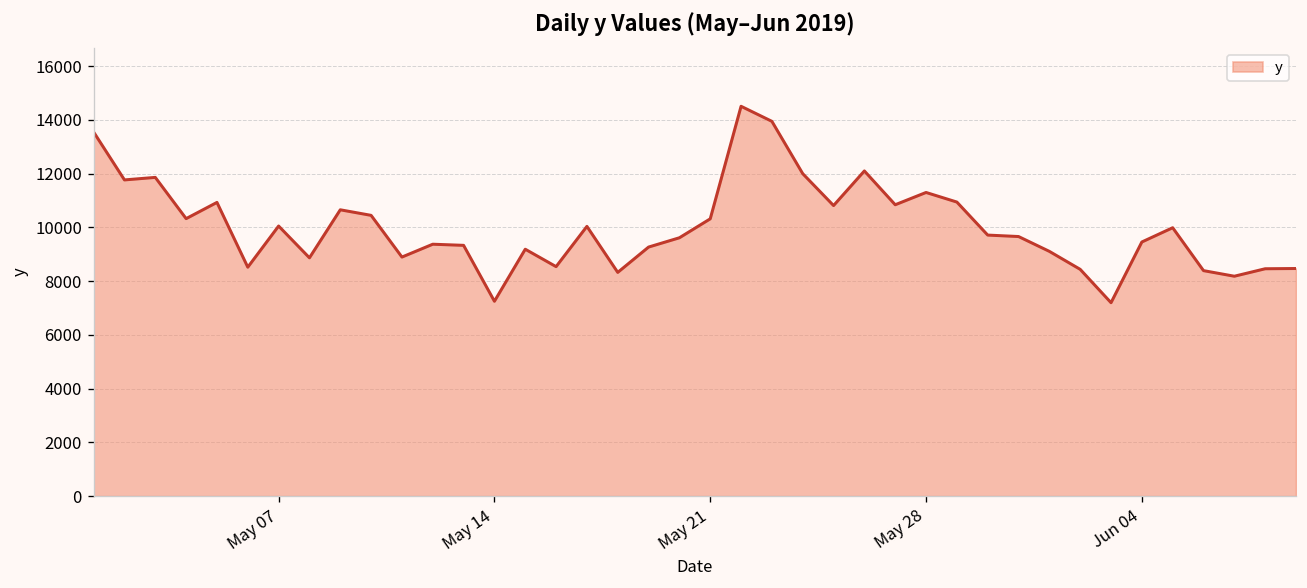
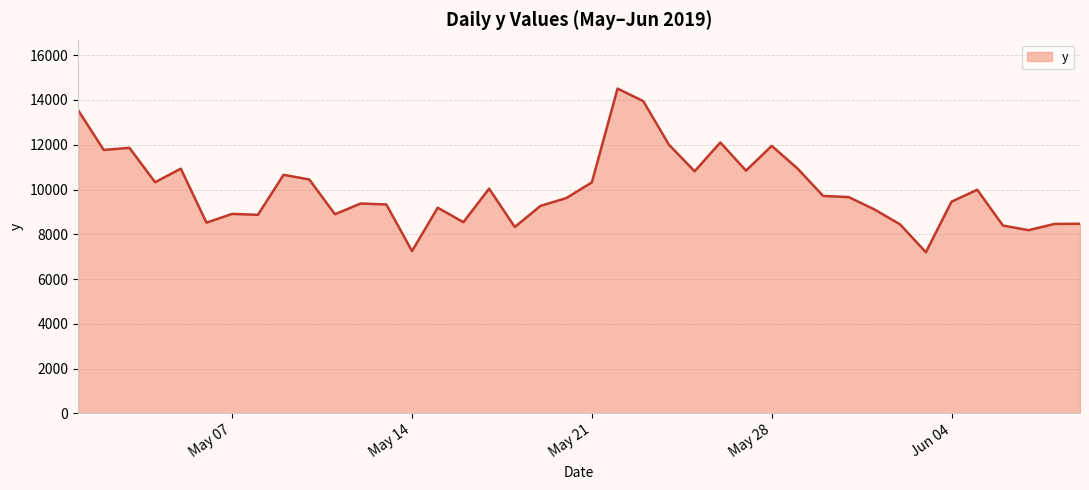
May 07: 10100 -> 8900
May 28: 11300 -> 12000
